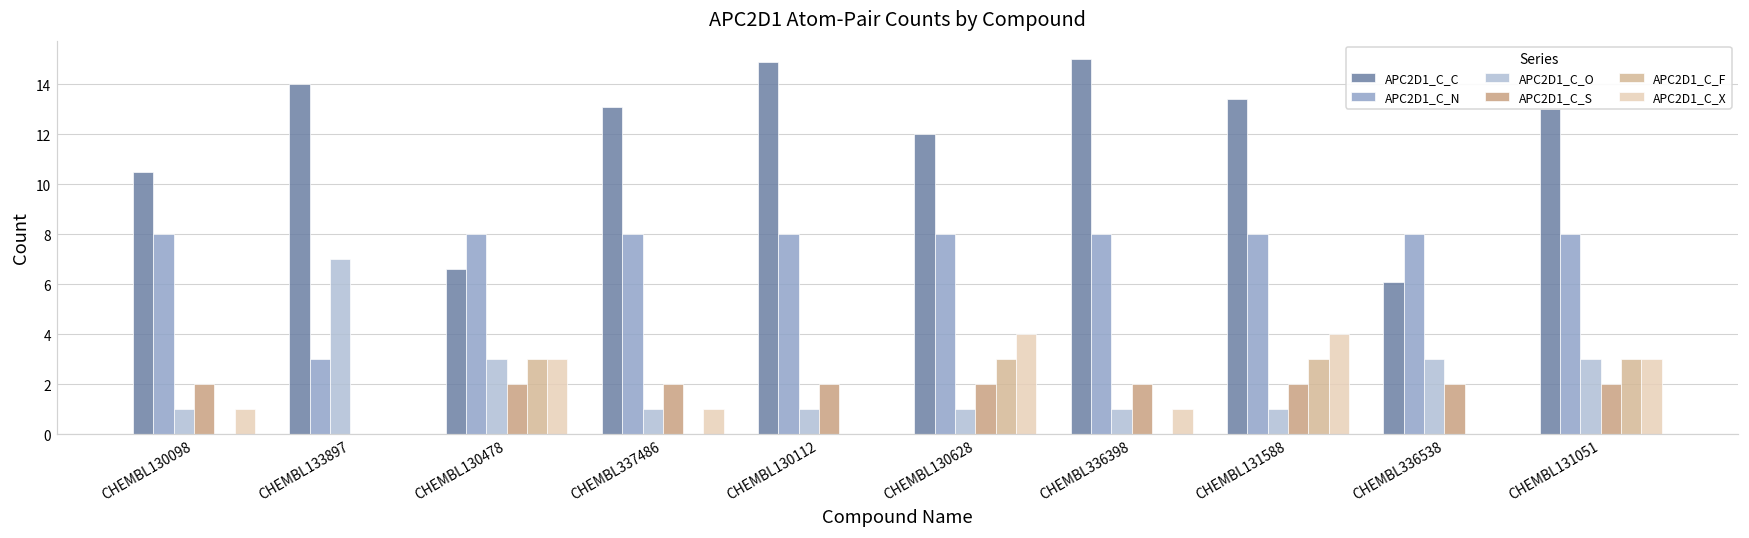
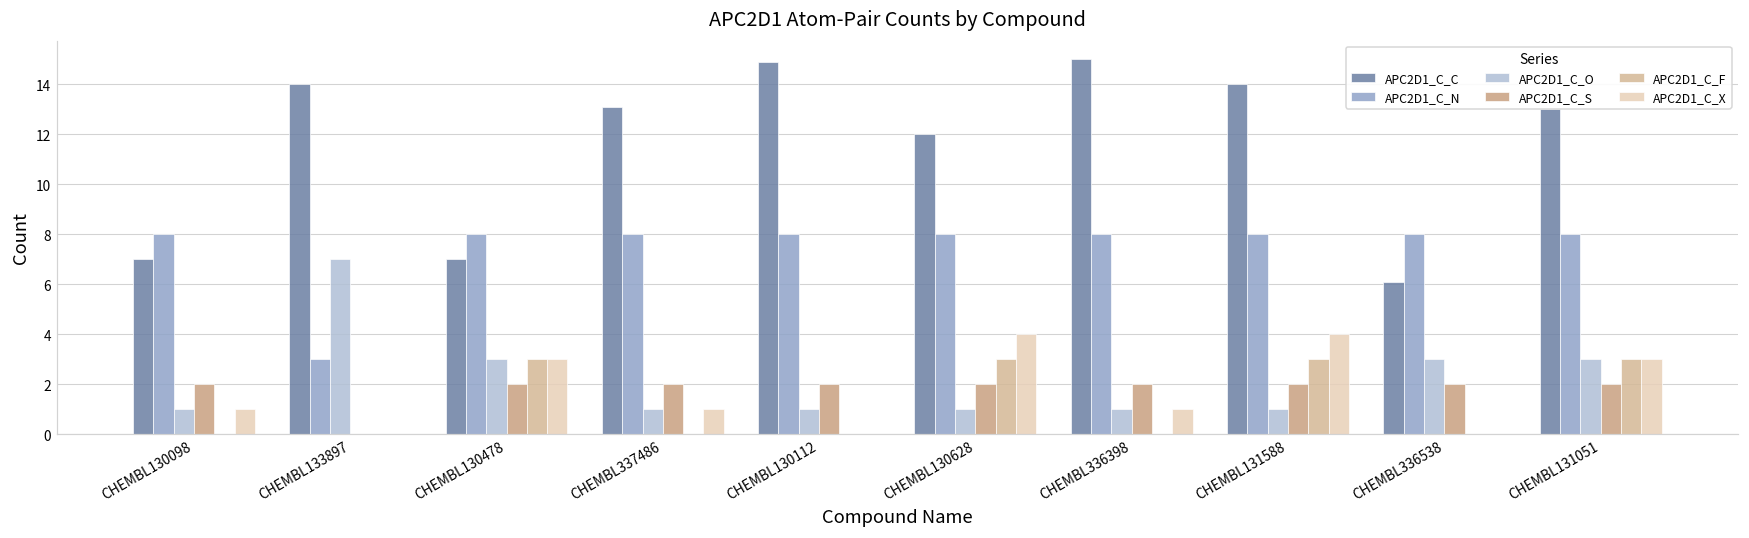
APC2D1_C_C, CHEMBL130098: 10.5 -> 7.0
APC2D1_C_C, CHEMBL130478: 6.6 -> 7.0
APC2D1_C_C, CHEMBL131588: 13.4 -> 14.0
